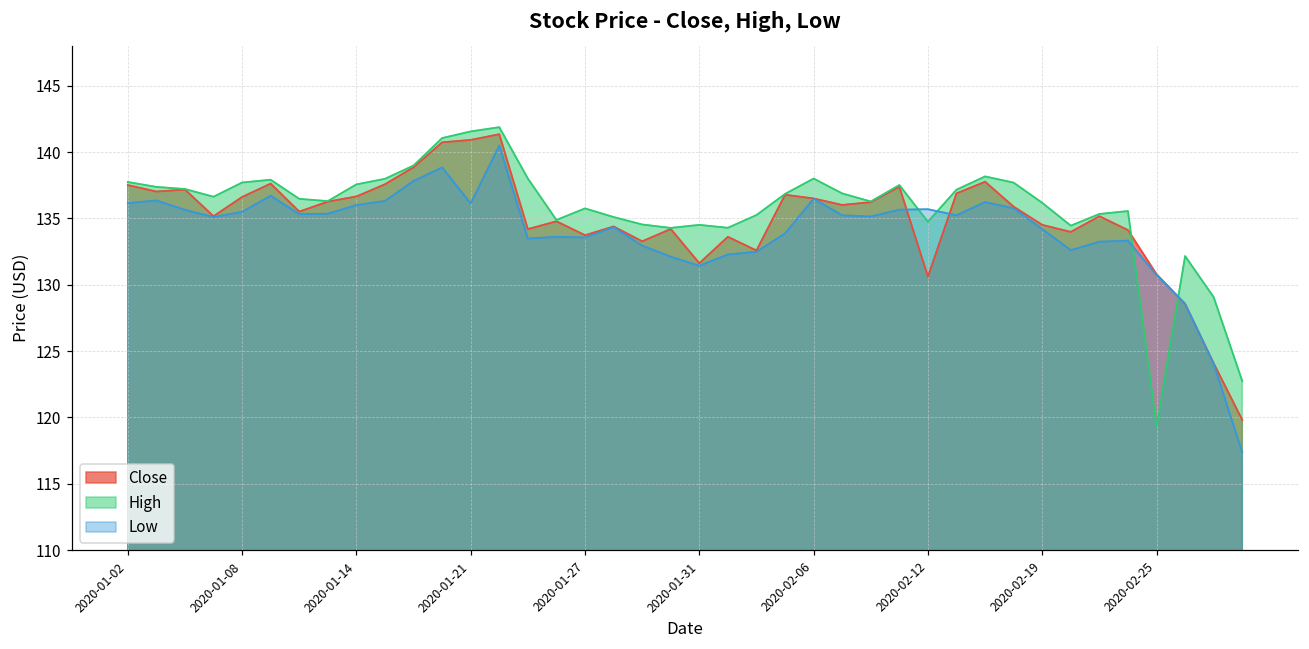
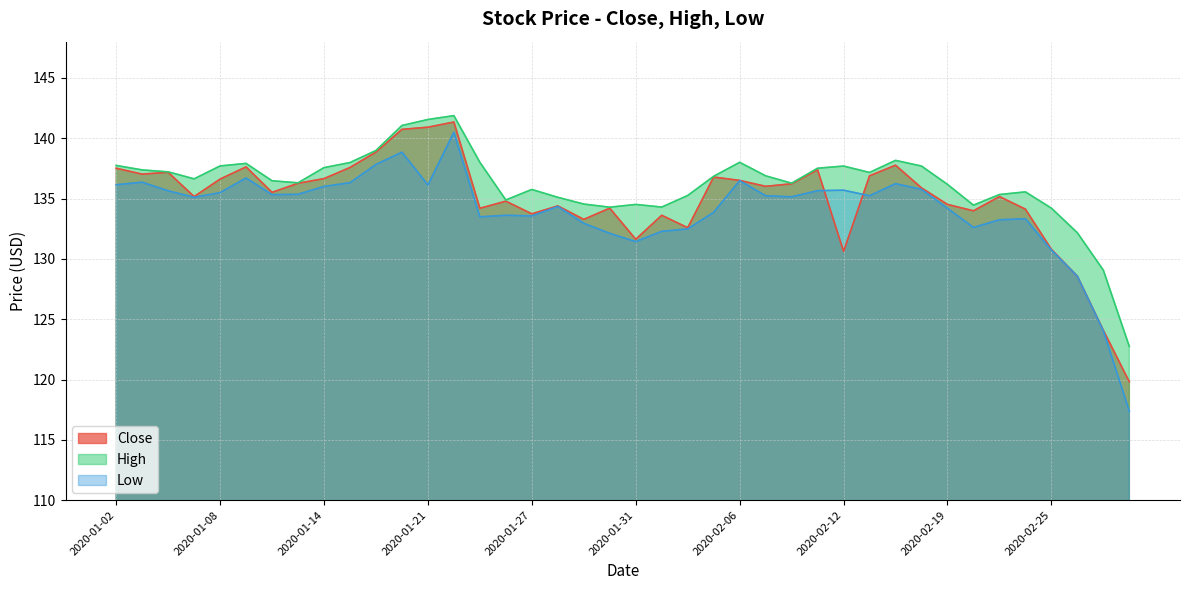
High, 2020-02-12: 134.7 -> 137.7
High, 2020-02-25: 119.3 -> 134.2
